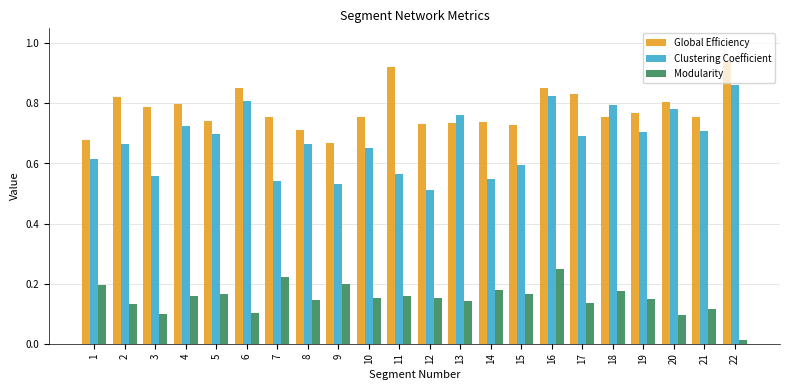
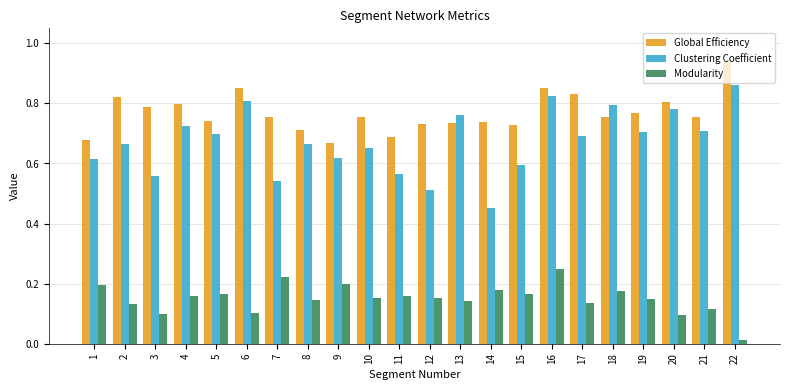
Clustering Coefficient, 9: 0.53 -> 0.62
Global Efficiency, 11: 0.92 -> 0.69
Clustering Coefficient, 14: 0.55 -> 0.45
